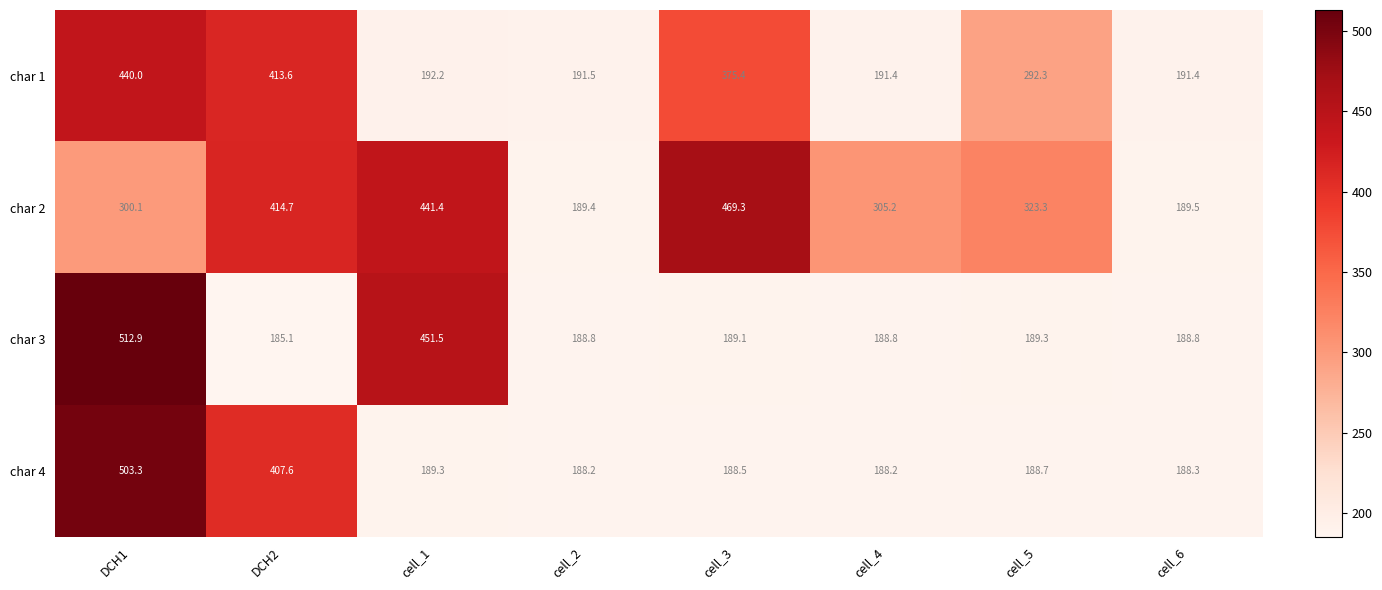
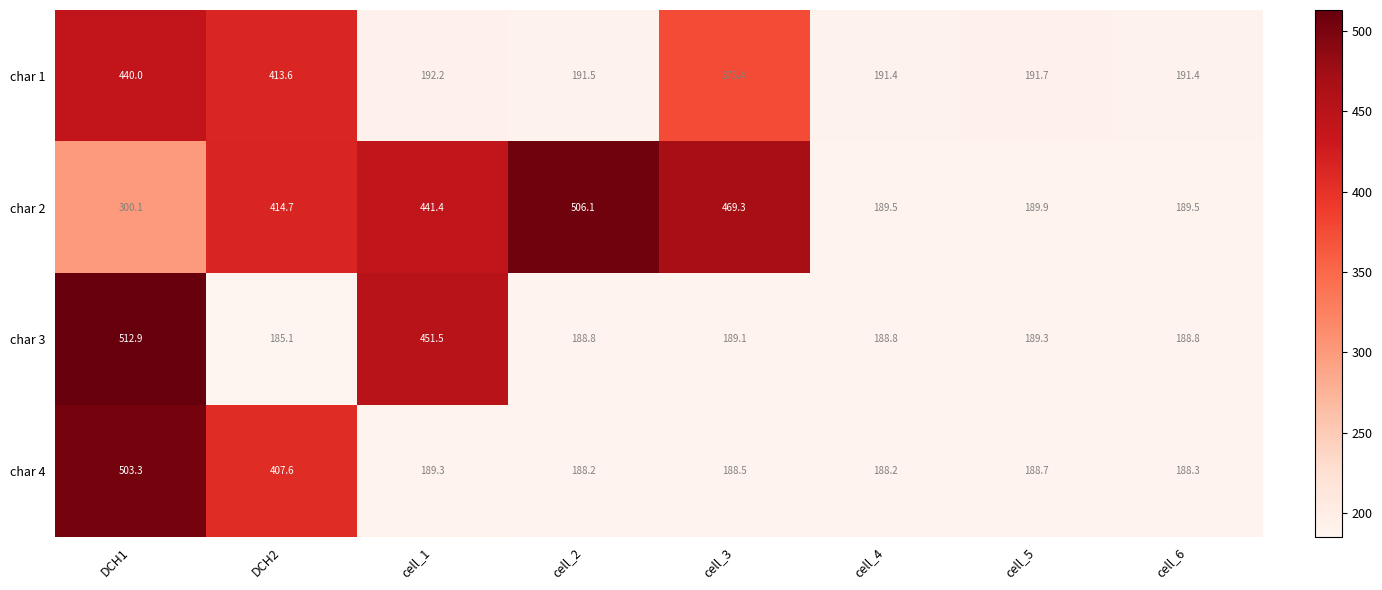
char 1, cell_5: 292.3 -> 191.7
char 2, cell_2: 189.4 -> 506.1
char 2, cell_4: 305.2 -> 189.5
char 2, cell_5: 323.3 -> 189.9
